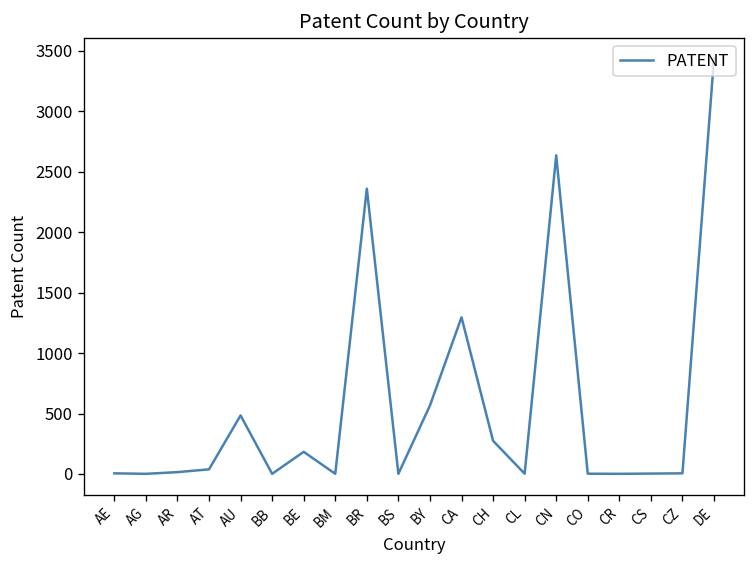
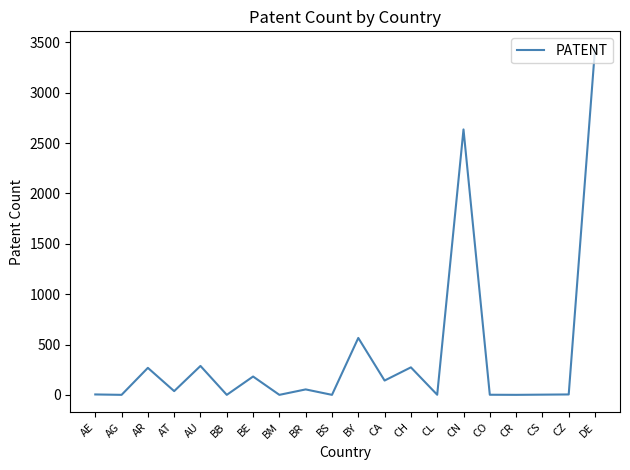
AR: 20 -> 270
AU: 480 -> 290
BR: 2360 -> 60
CA: 1300 -> 140
